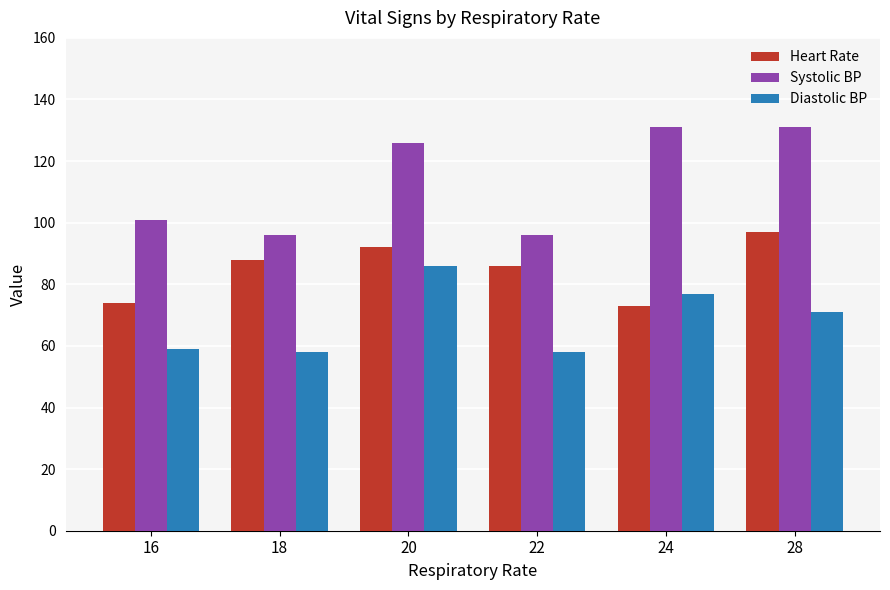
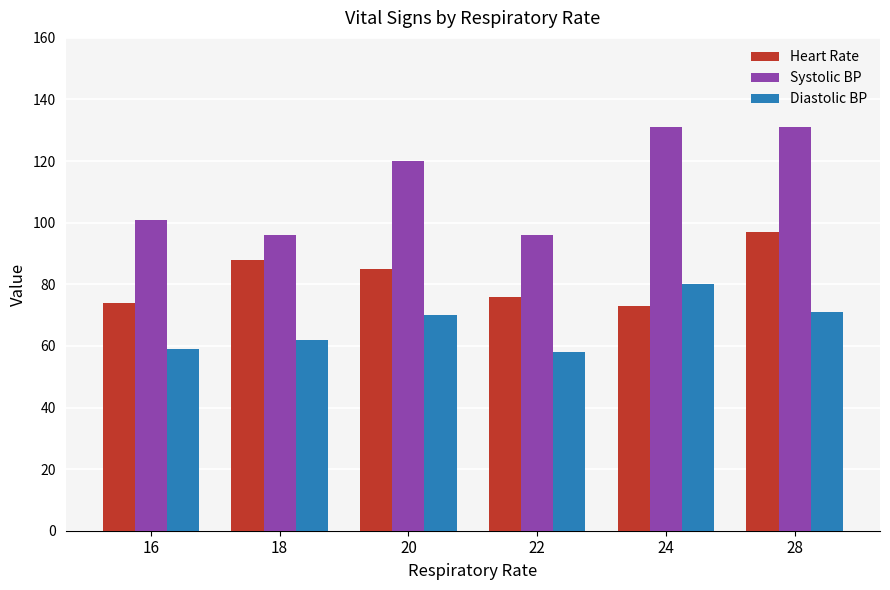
Diastolic BP, 18: 58 -> 62
Heart Rate, 20: 92 -> 85
Systolic BP, 20: 126 -> 120
Diastolic BP, 20: 86 -> 70
Heart Rate, 22: 86 -> 76
Diastolic BP, 24: 77 -> 80
